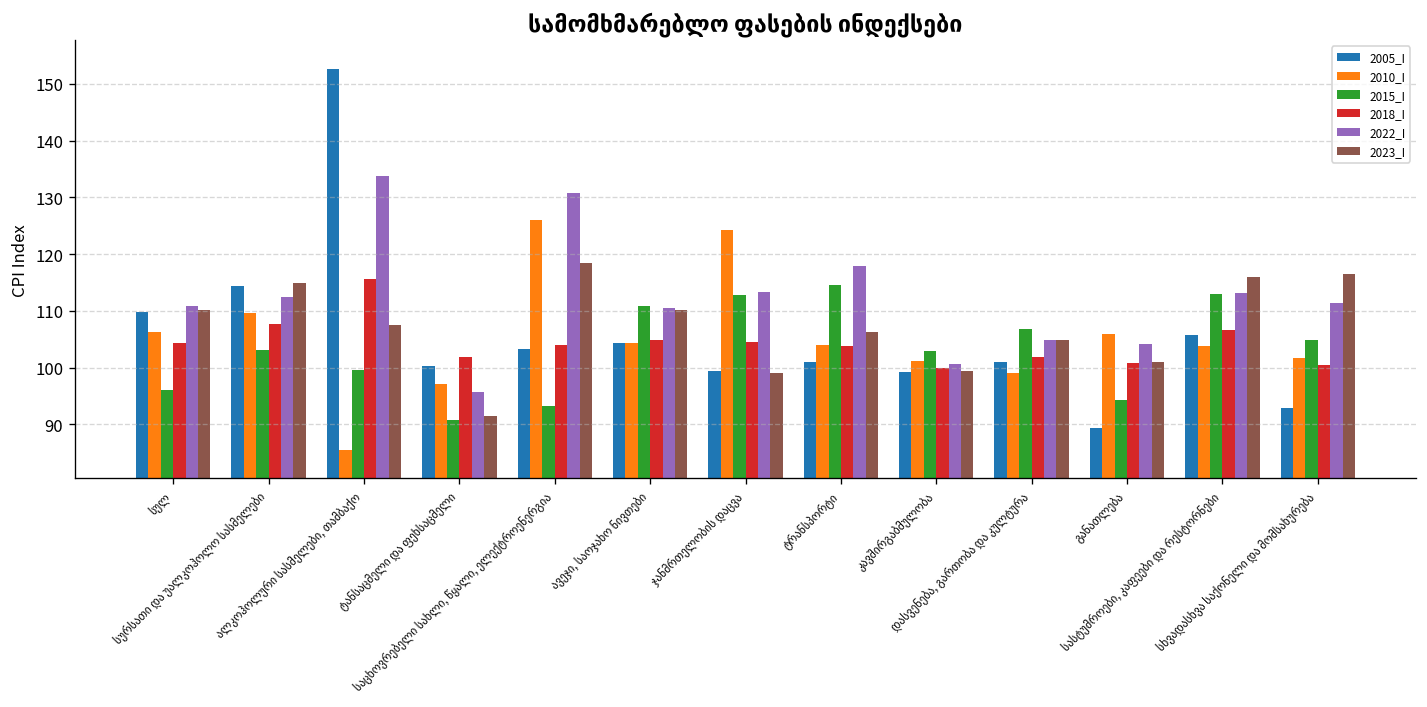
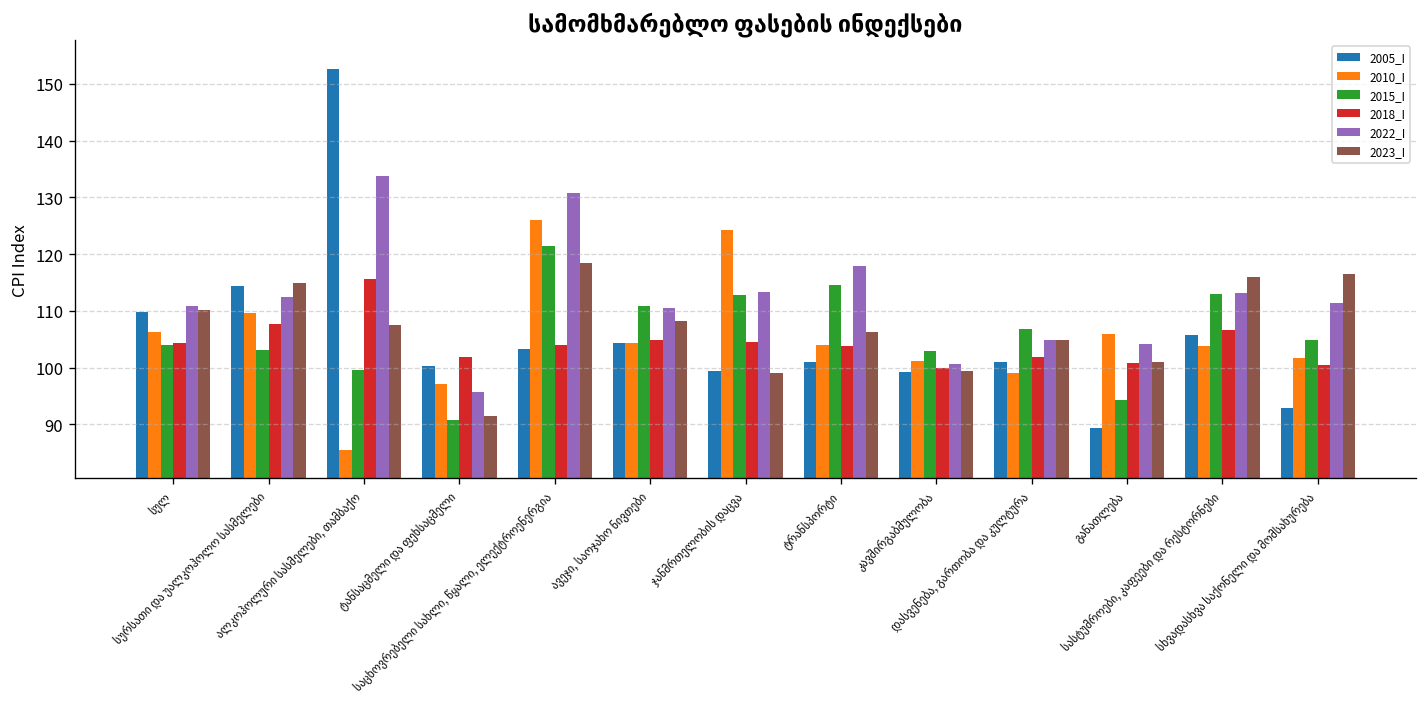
2015_I, სულ: 96 -> 104
2015_I, საცხოვრებელი სახლი, წყალი, ელექტროენერგია: 93 -> 121
2023_I, ავეჯი, საოჯახო ნივთები: 110 -> 108
